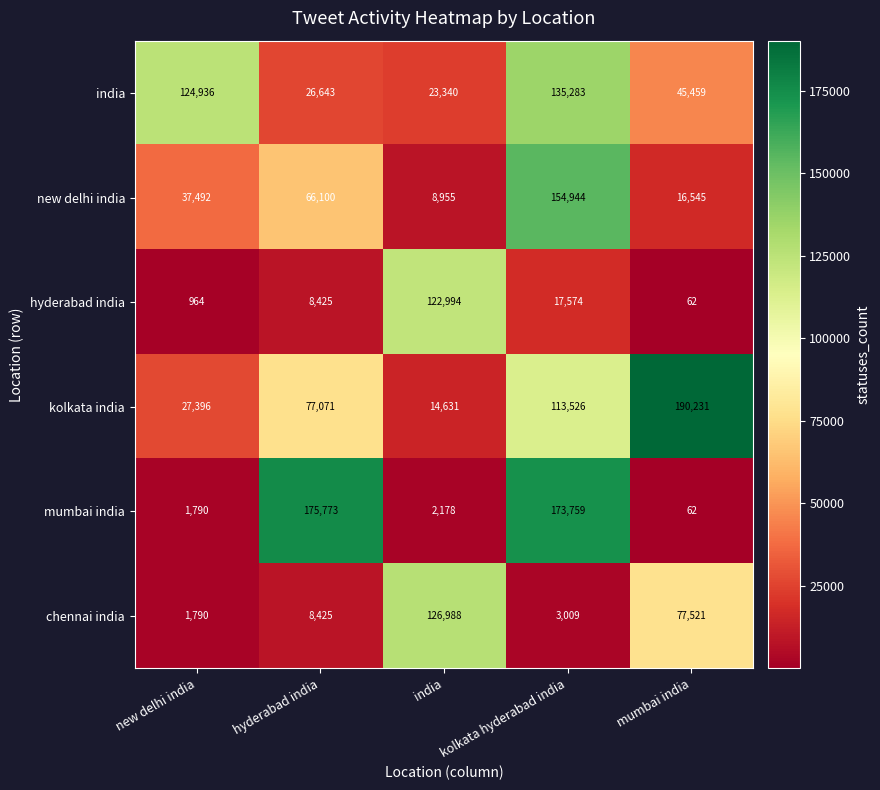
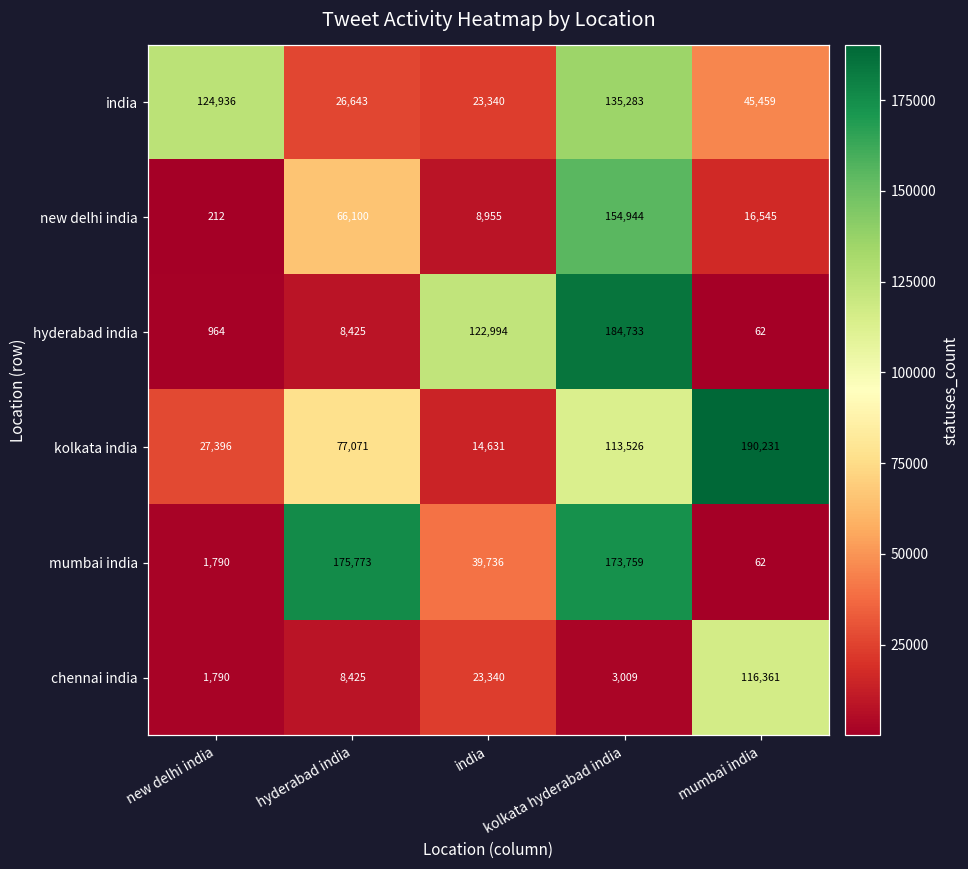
new delhi india, new delhi india: 37,492 -> 212
hyderabad india, kolkata hyderabad india: 17,574 -> 184,733
mumbai india, india: 2,178 -> 39,736
chennai india, india: 126,988 -> 23,340
chennai india, mumbai india: 77,521 -> 116,361
